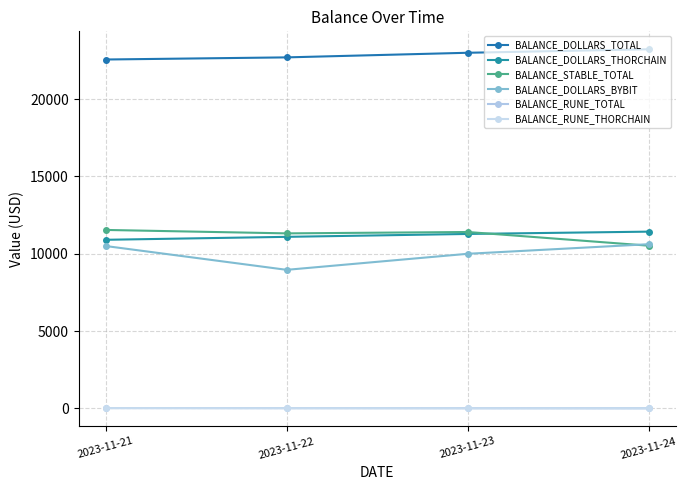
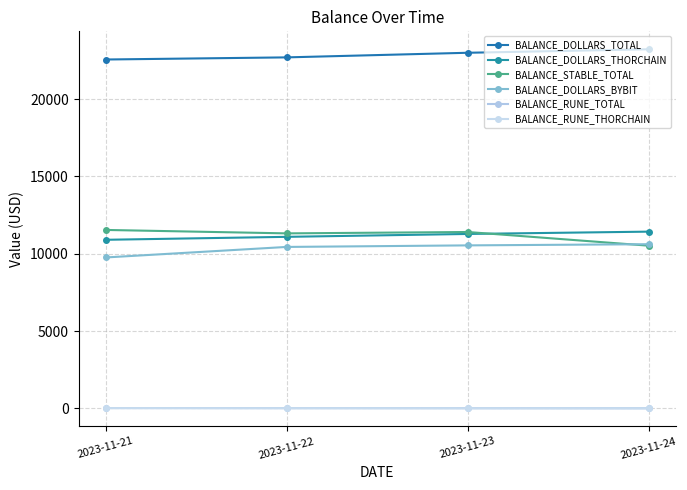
BALANCE_DOLLARS_BYBIT, 2023-11-21: 10500 -> 9800
BALANCE_DOLLARS_BYBIT, 2023-11-22: 9000 -> 10400
BALANCE_DOLLARS_BYBIT, 2023-11-23: 10000 -> 10500
